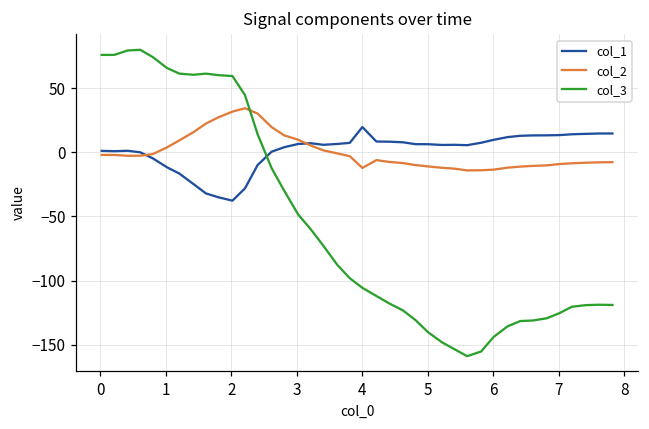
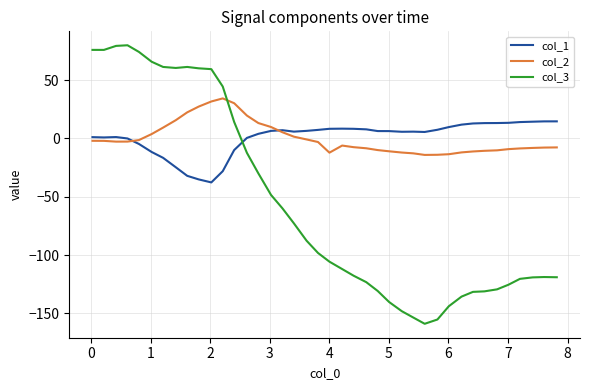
col_1, 4: 20 -> 8
